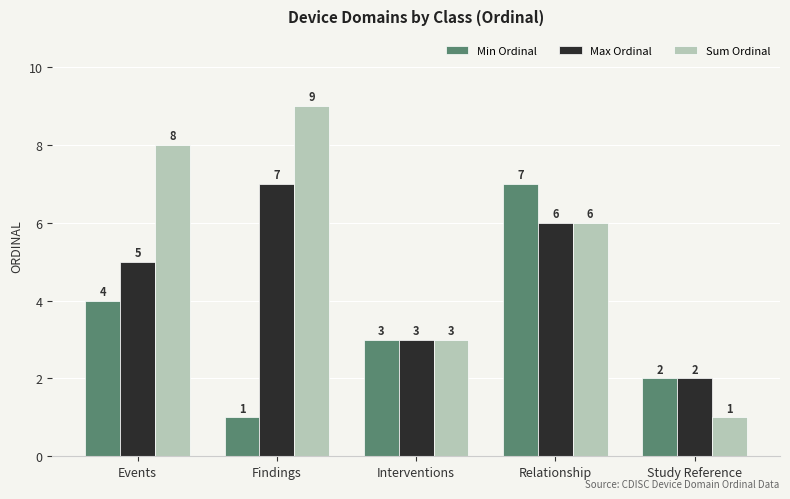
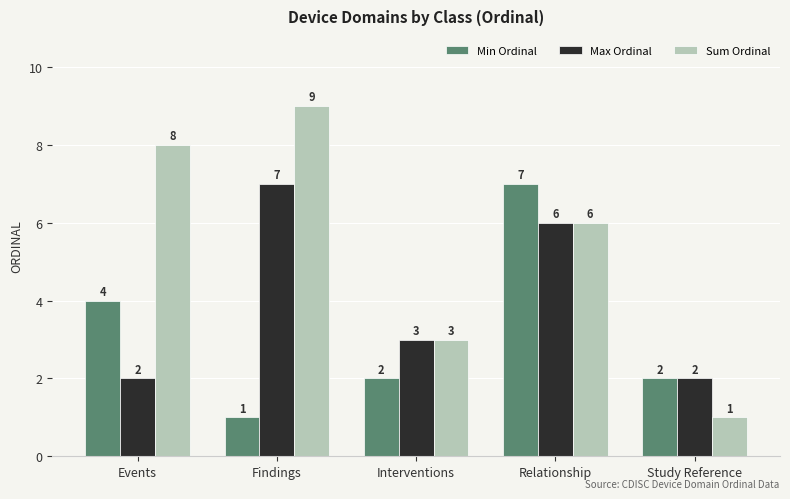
Max Ordinal, Events: 5 -> 2
Min Ordinal, Interventions: 3 -> 2
